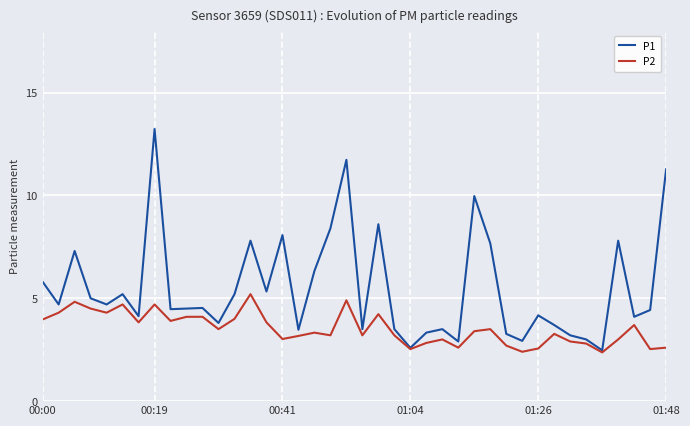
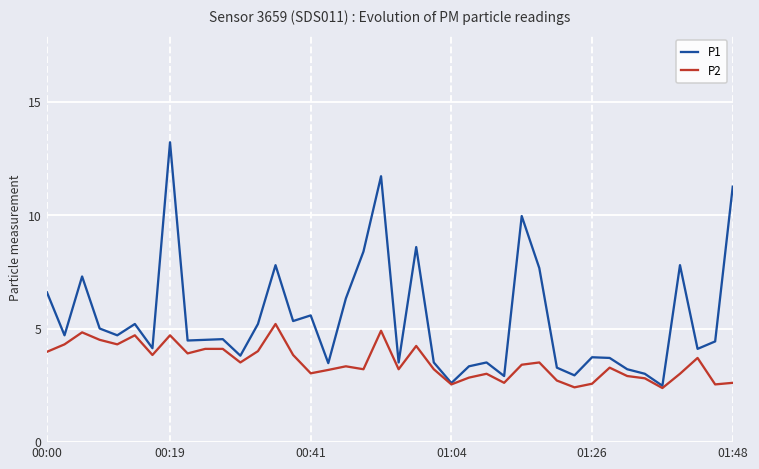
P1, 00:00: 5.8 -> 6.6
P1, 00:41: 8.1 -> 5.6
P1, 01:26: 4.2 -> 3.7
